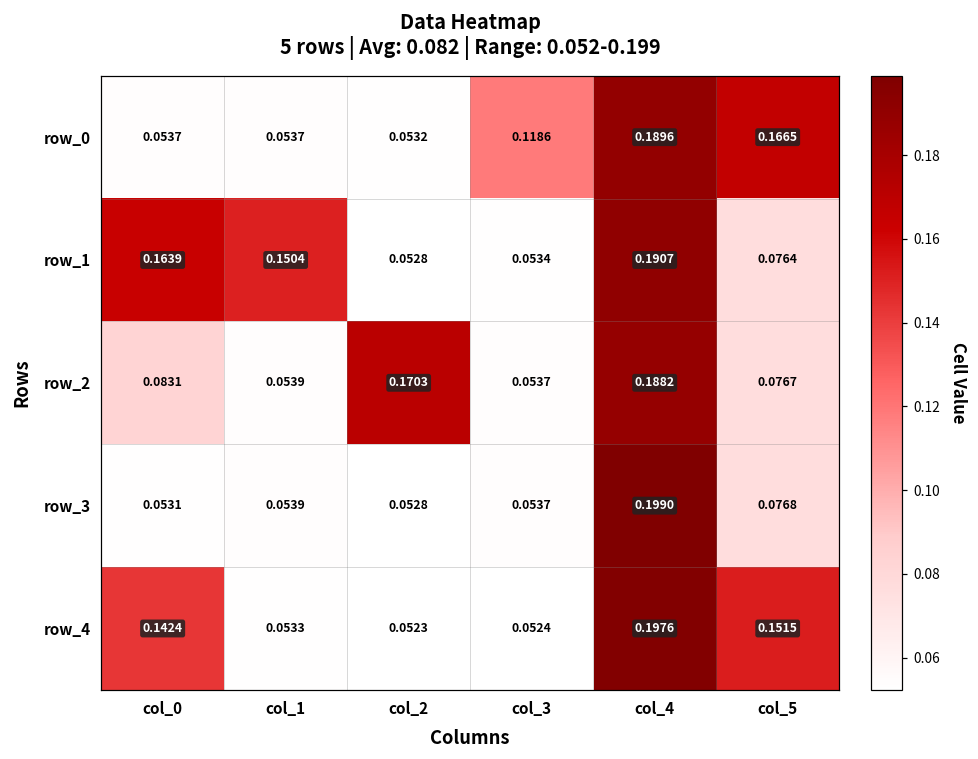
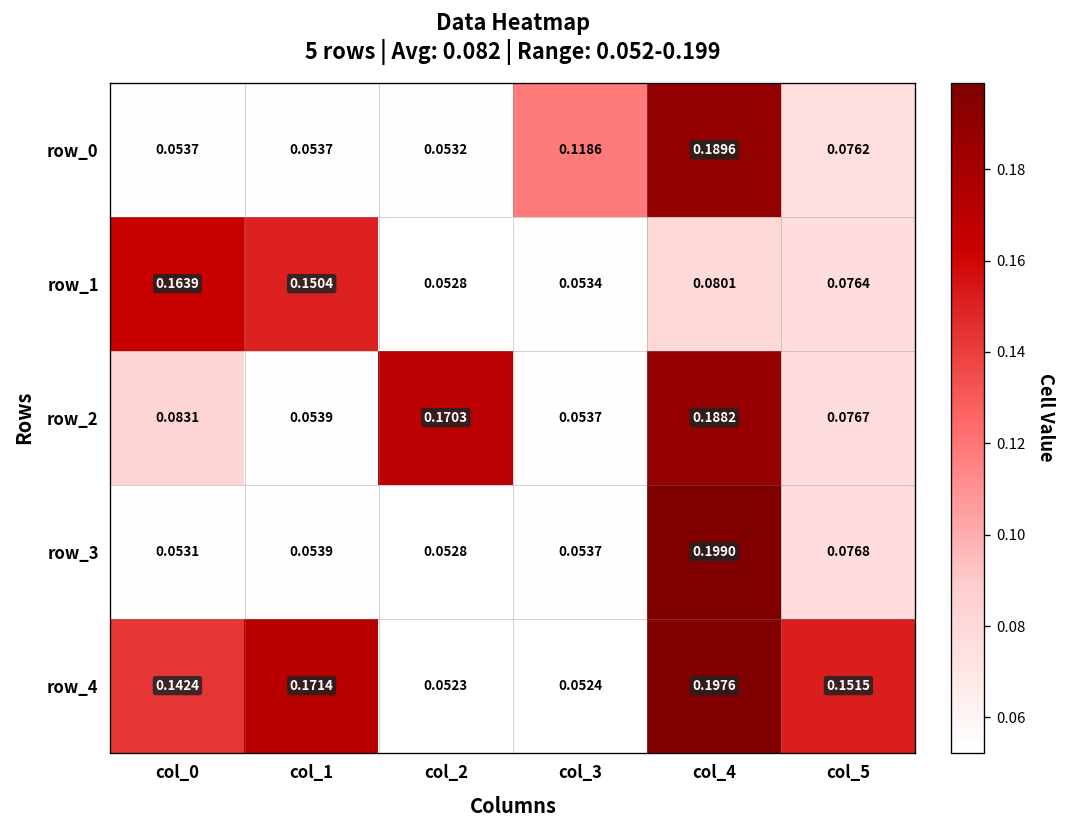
row_0, col_5: 0.1665 -> 0.0762
row_1, col_4: 0.1907 -> 0.0801
row_4, col_1: 0.0533 -> 0.1714
